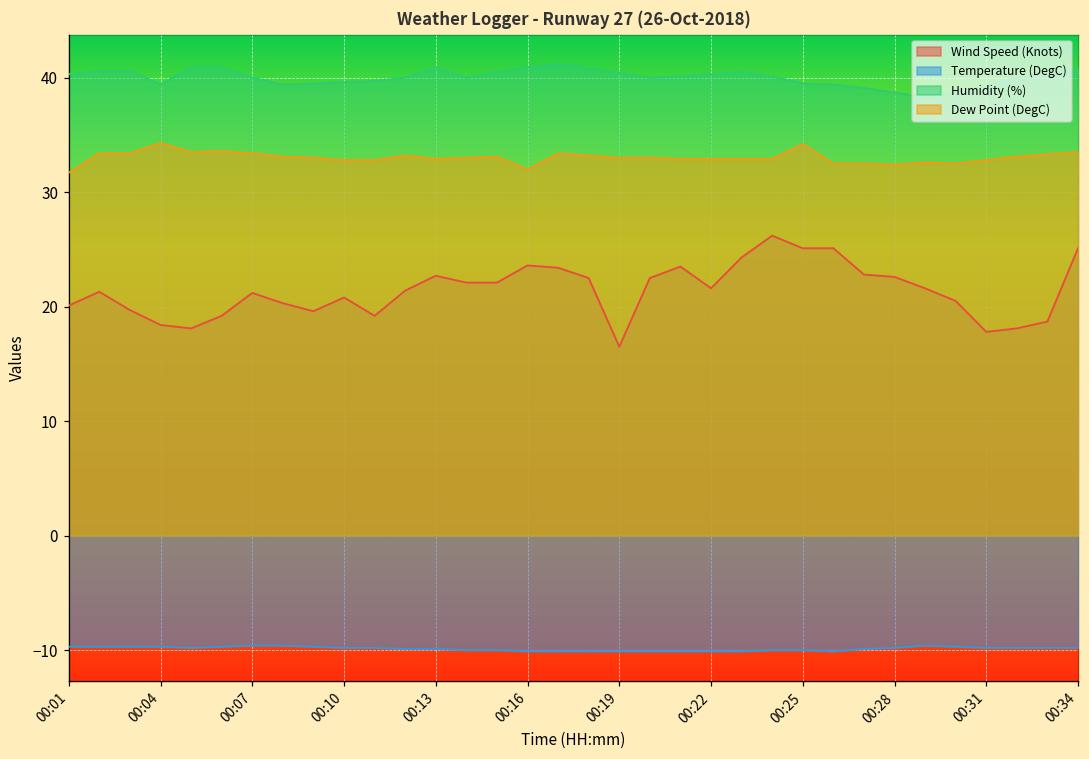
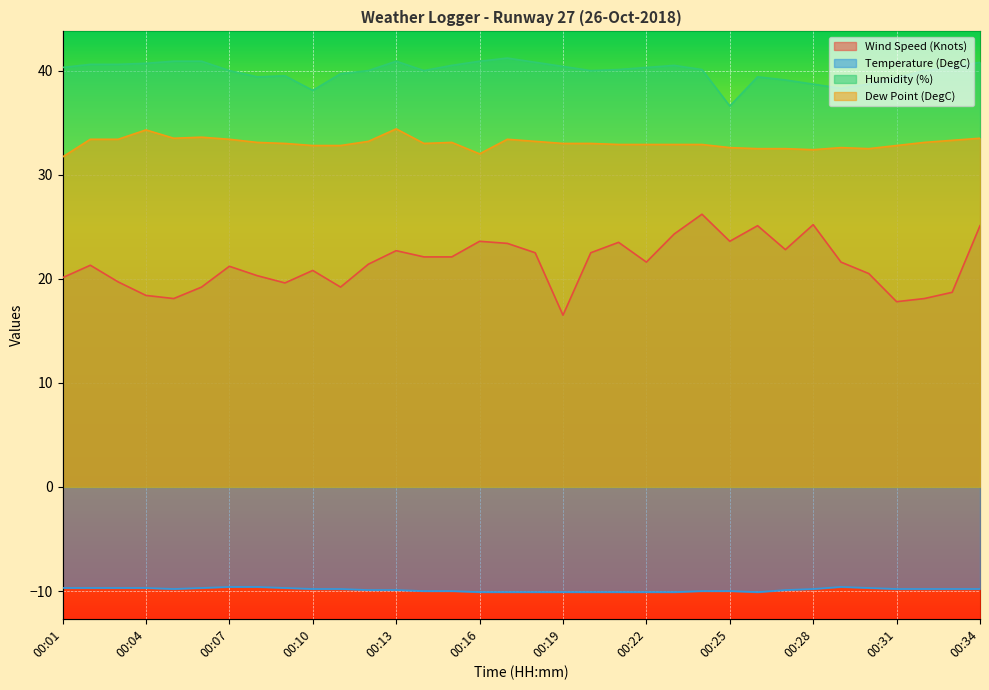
Humidity (%), 00:04: 39.4 -> 40.7
Humidity (%), 00:10: 39.6 -> 38.1
Dew Point (DegC), 00:13: 32.9 -> 34.4
Wind Speed (Knots), 00:25: 25.1 -> 23.6
Humidity (%), 00:25: 39.5 -> 36.6
Dew Point (DegC), 00:25: 34.2 -> 32.6
Wind Speed (Knots), 00:28: 22.6 -> 25.2
